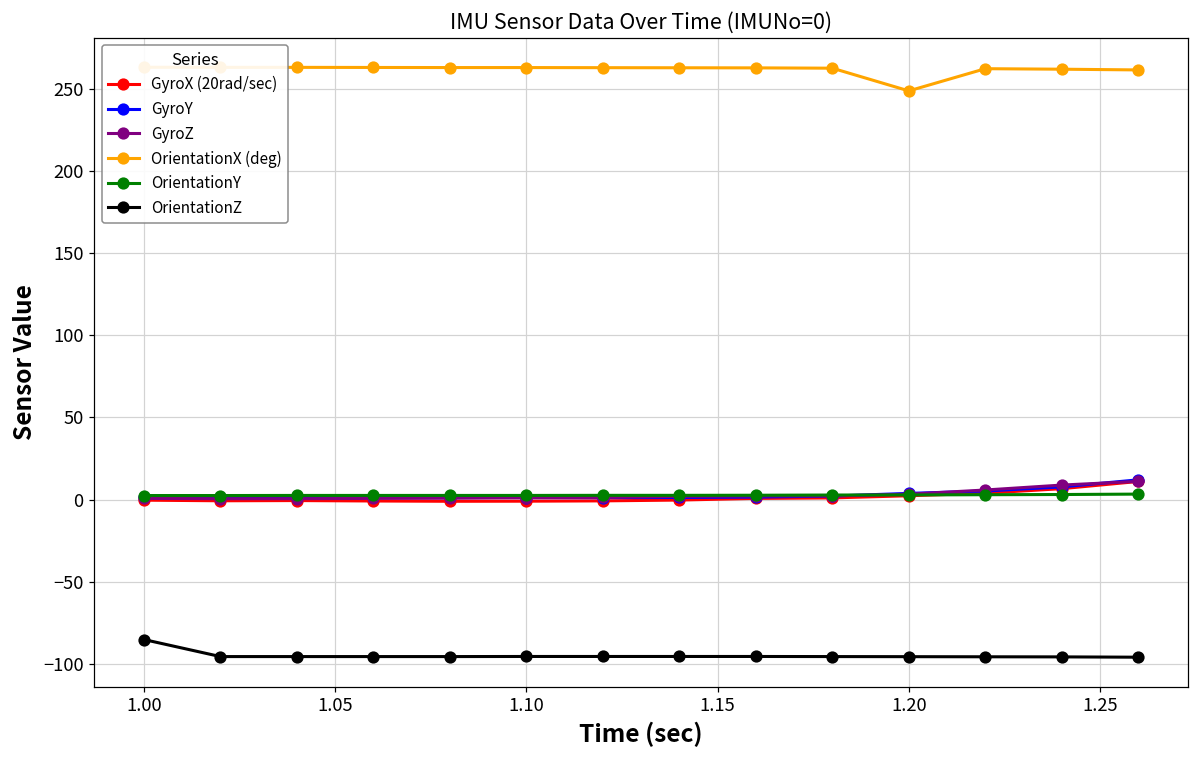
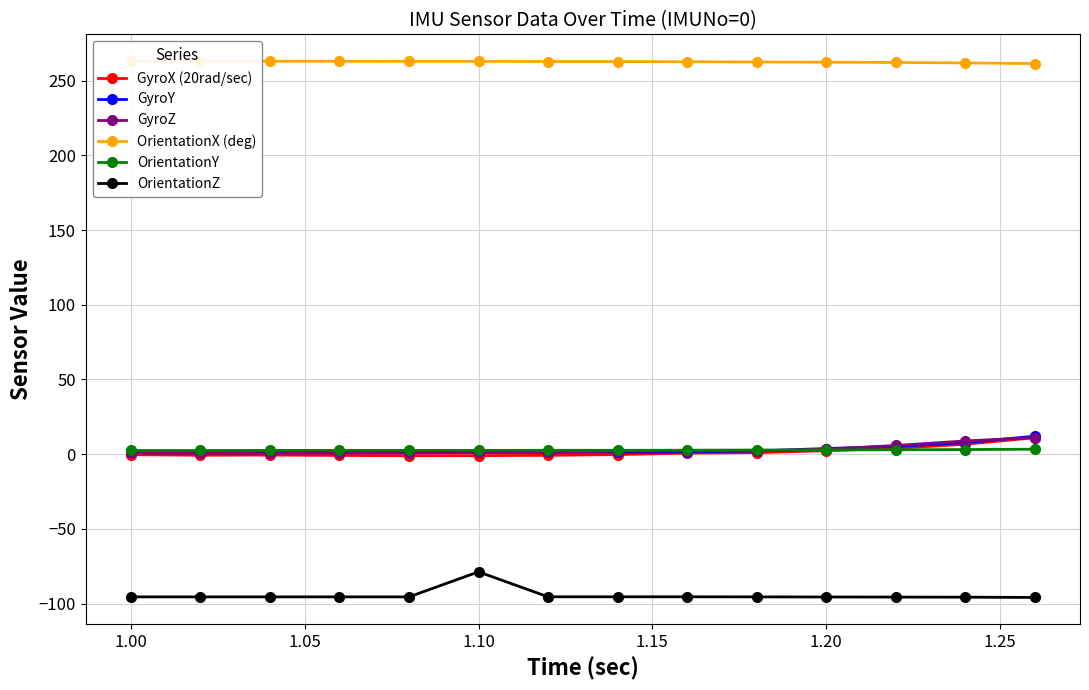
OrientationZ, 1.00: -85 -> -96
OrientationZ, 1.10: -96 -> -79
OrientationX (deg), 1.20: 249 -> 262
